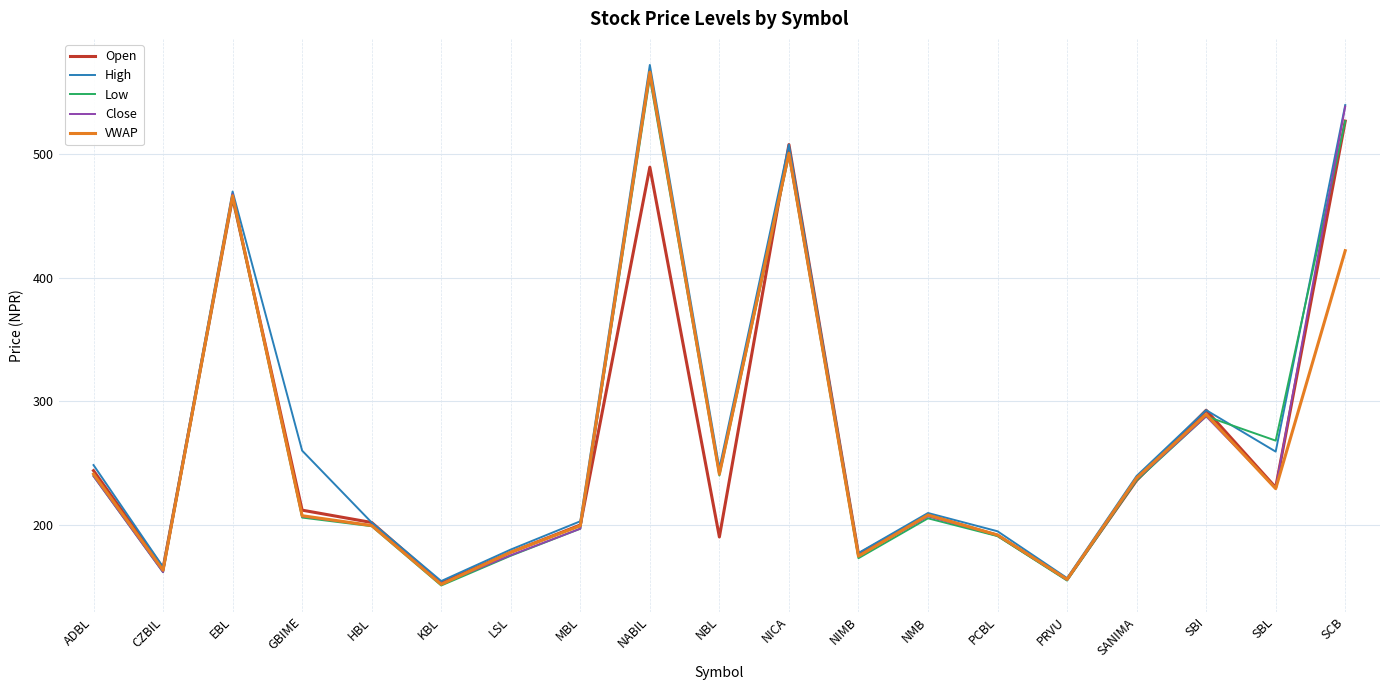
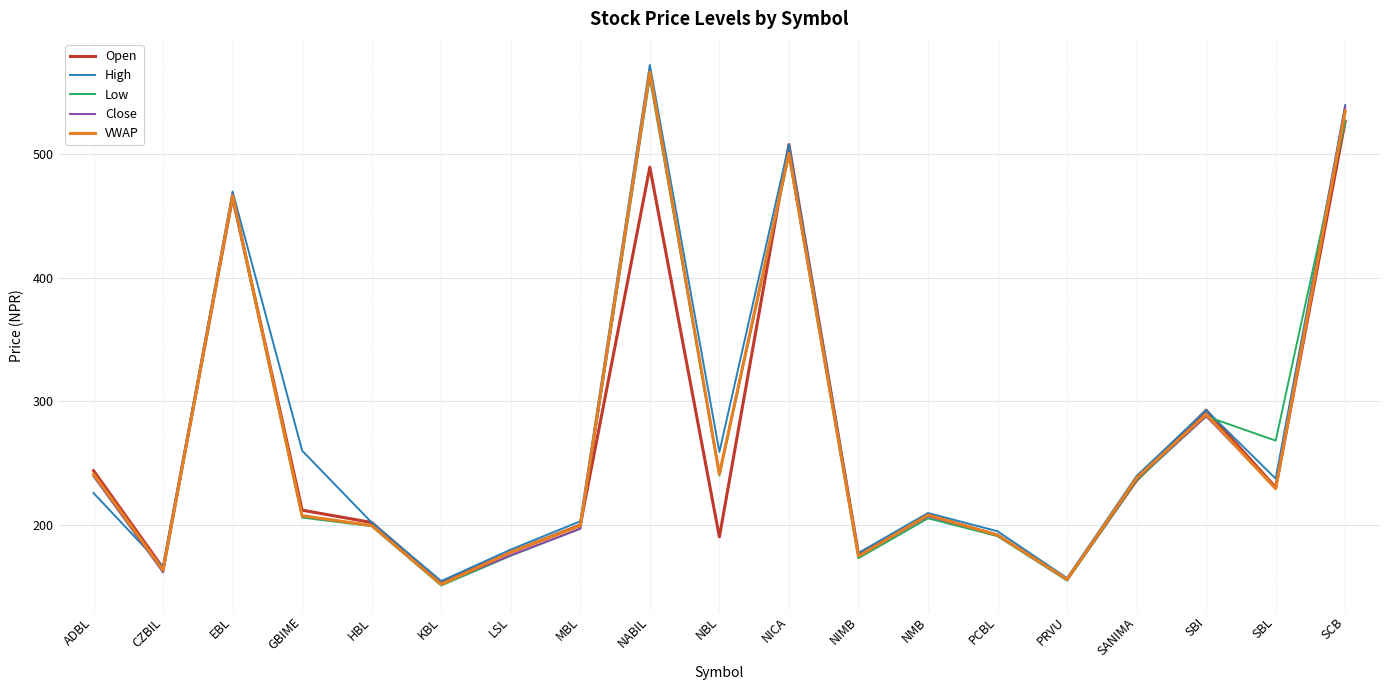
High, ADBL: 249 -> 226
High, NBL: 246 -> 259
High, SBL: 259 -> 238
VWAP, SCB: 422 -> 535
